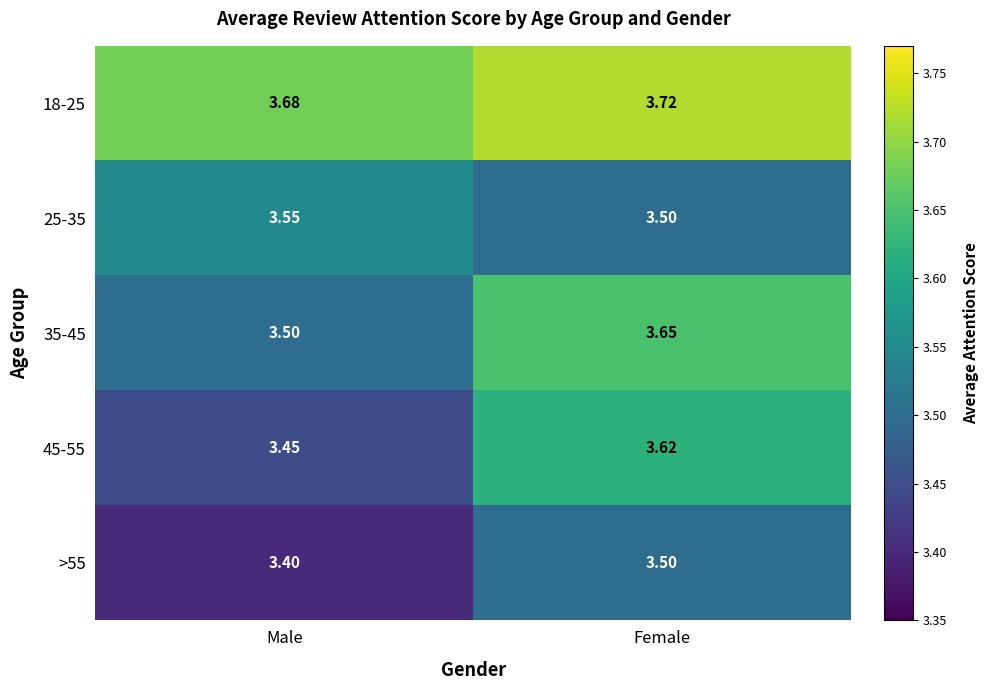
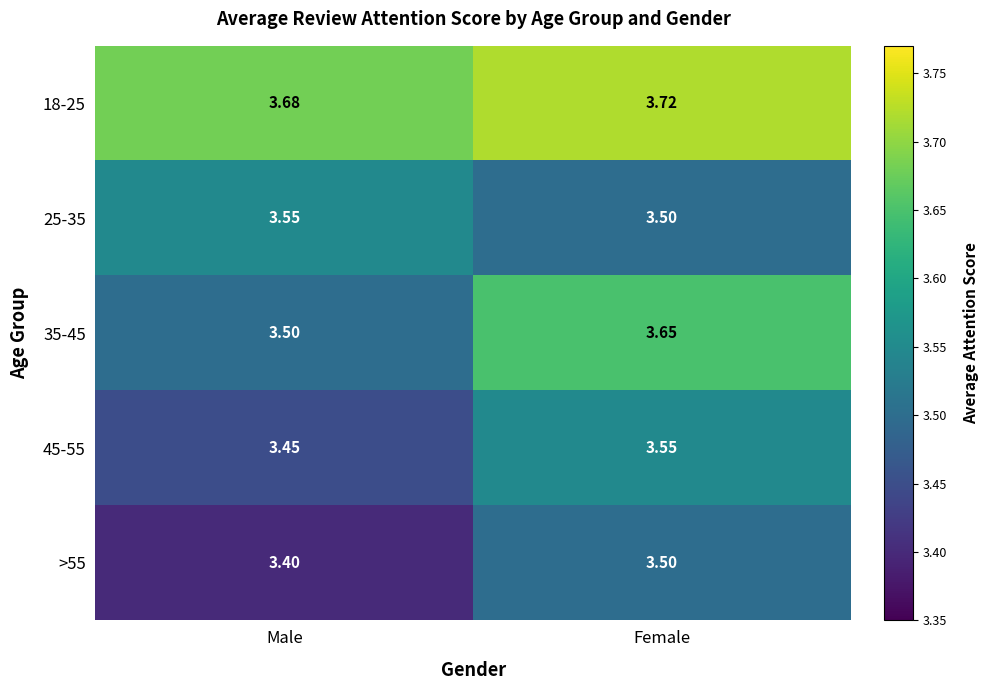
45-55, Female: 3.62 -> 3.55
